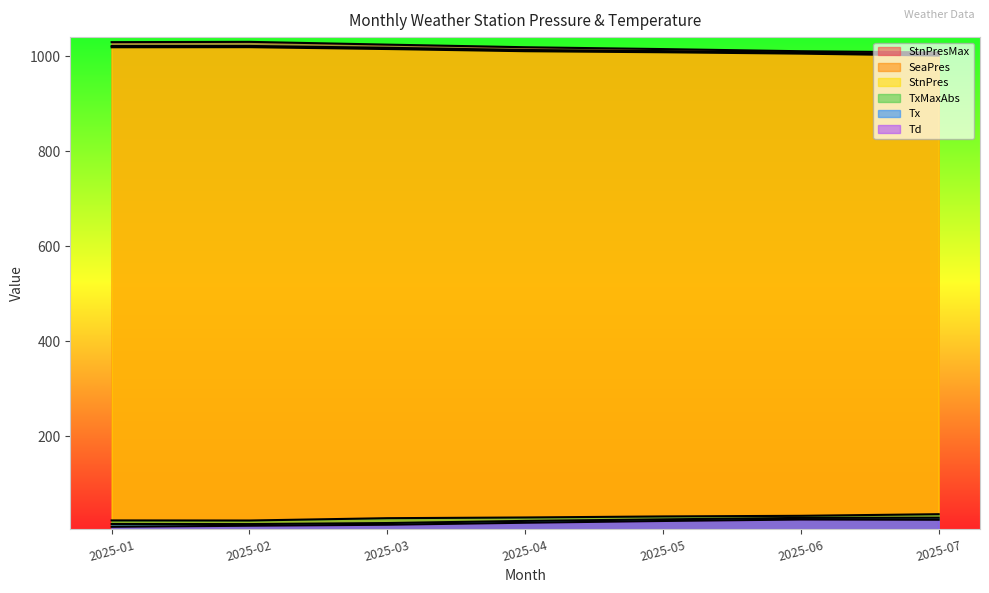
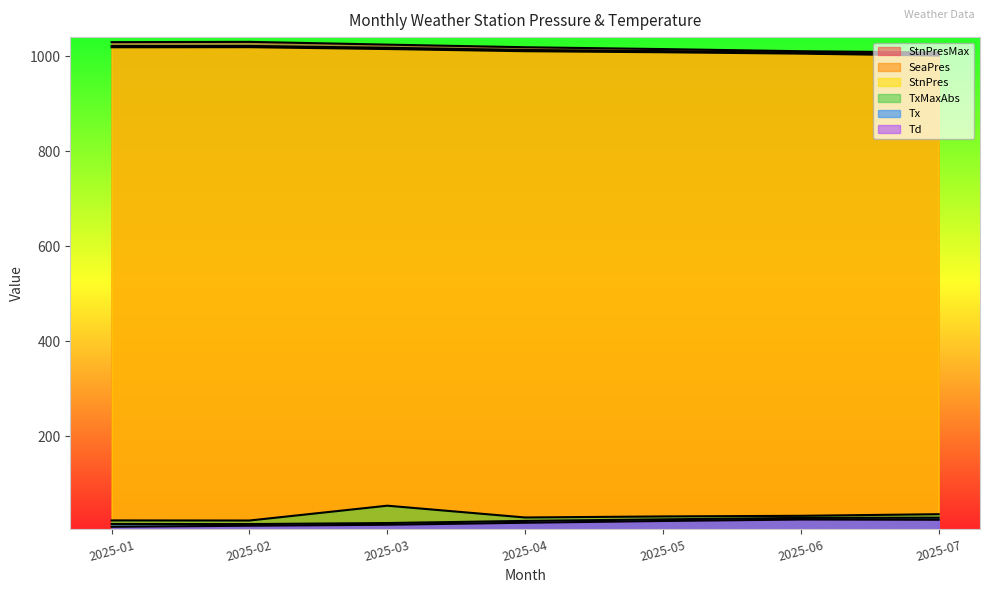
TxMaxAbs, 2025-03: 30 -> 50
